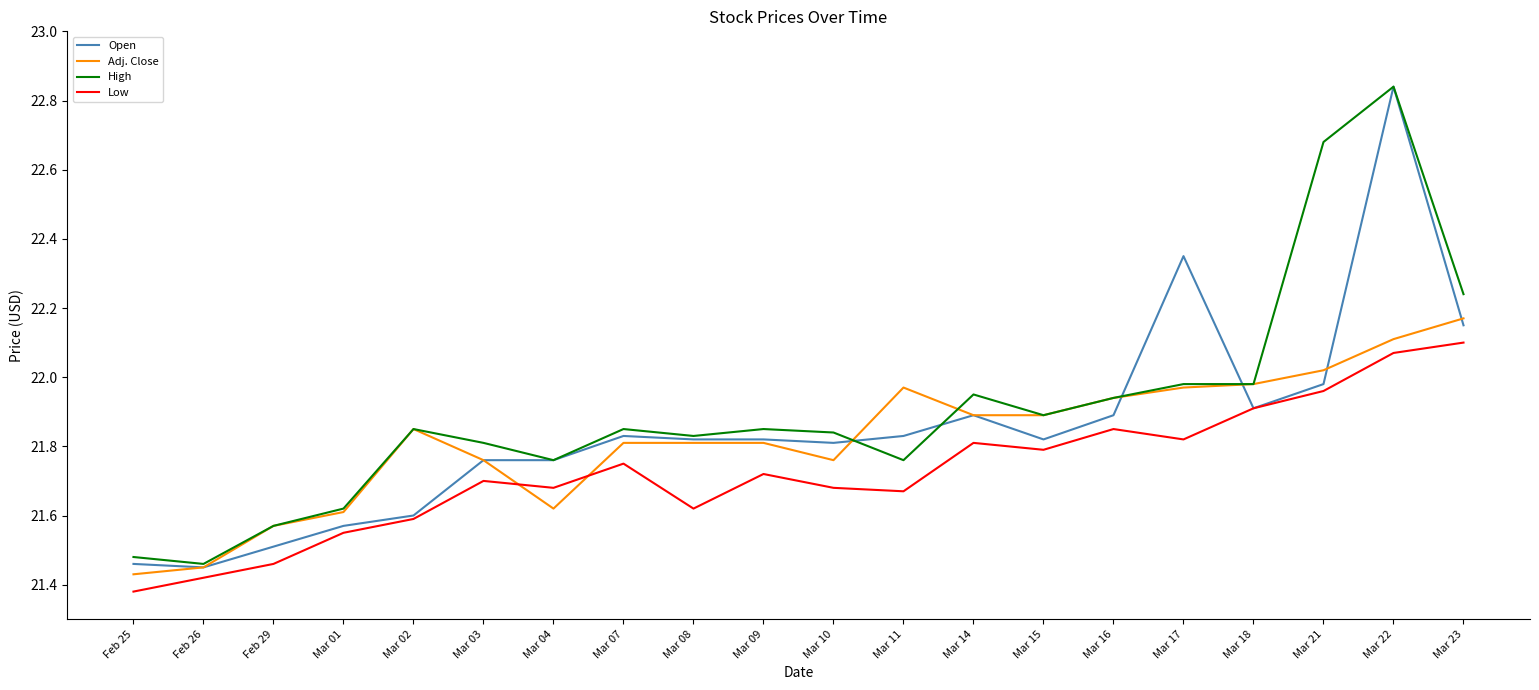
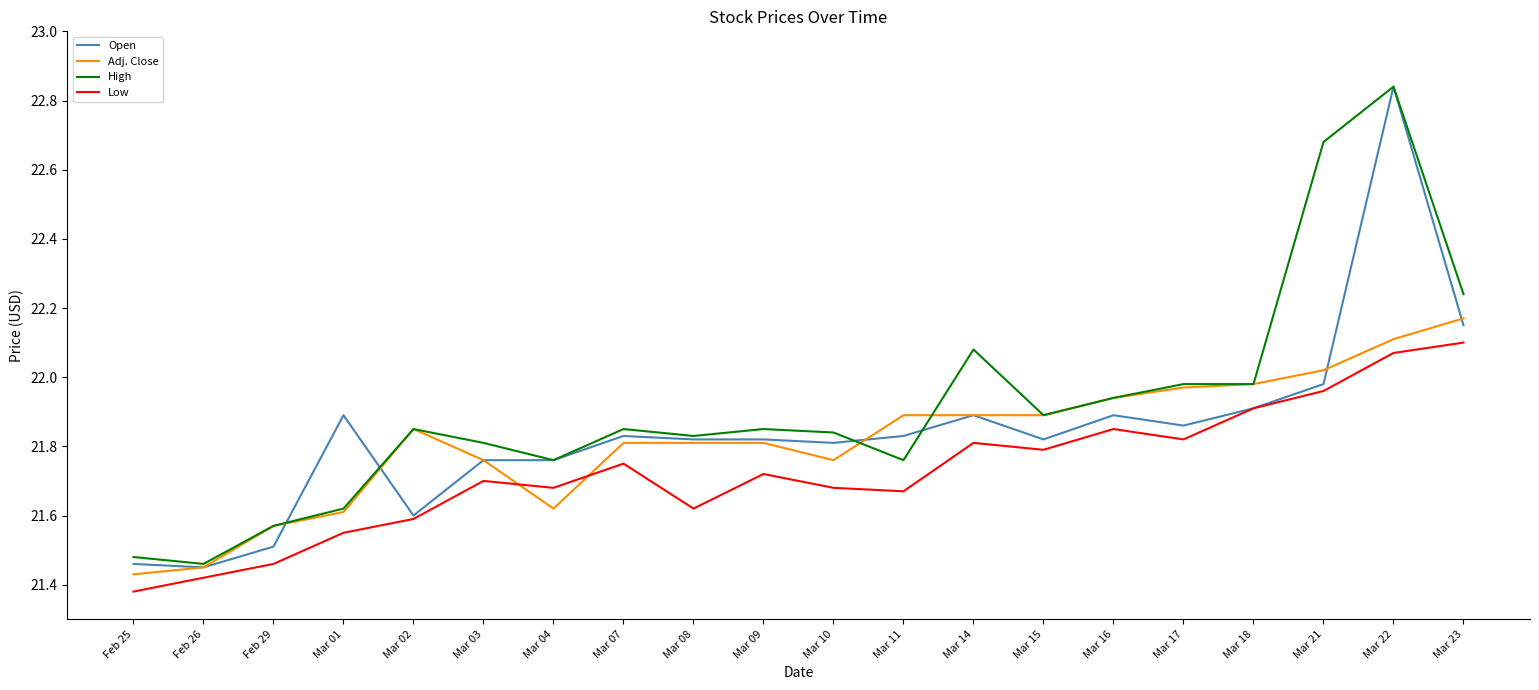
Open, Mar 01: 21.57 -> 21.89
Adj. Close, Mar 11: 21.97 -> 21.89
High, Mar 14: 21.95 -> 22.08
Open, Mar 17: 22.35 -> 21.86
